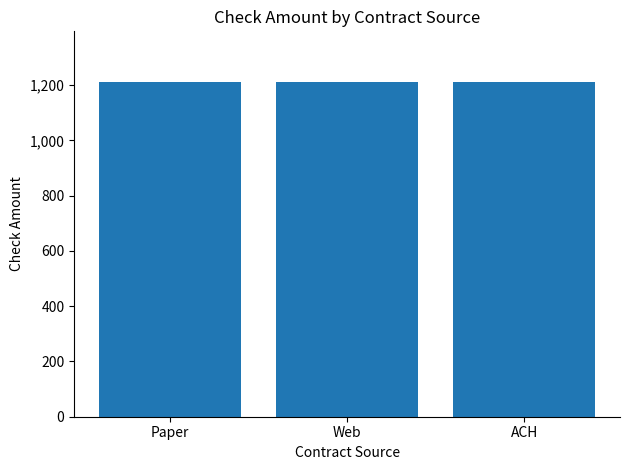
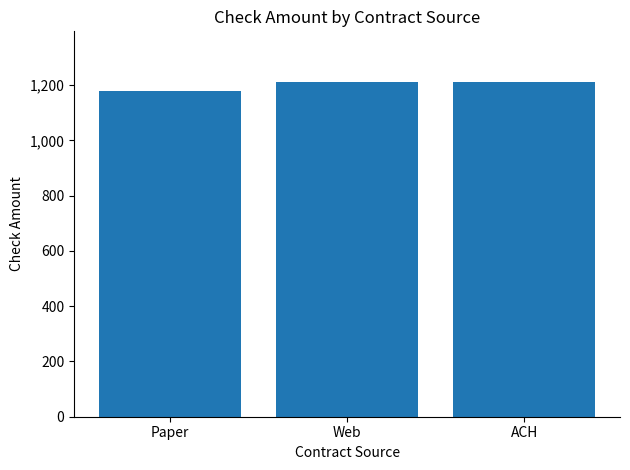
Paper: 1,210 -> 1,180
